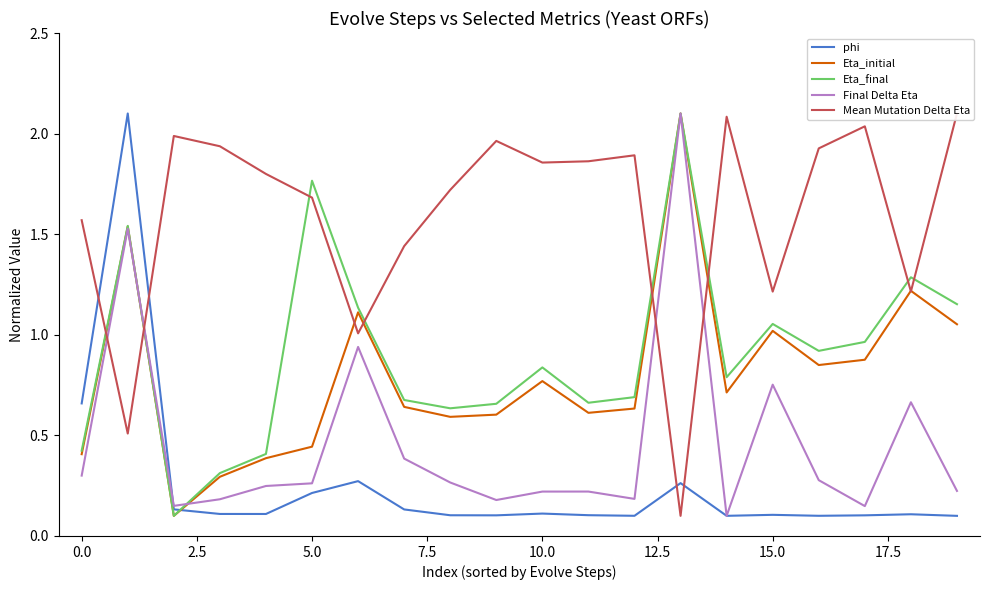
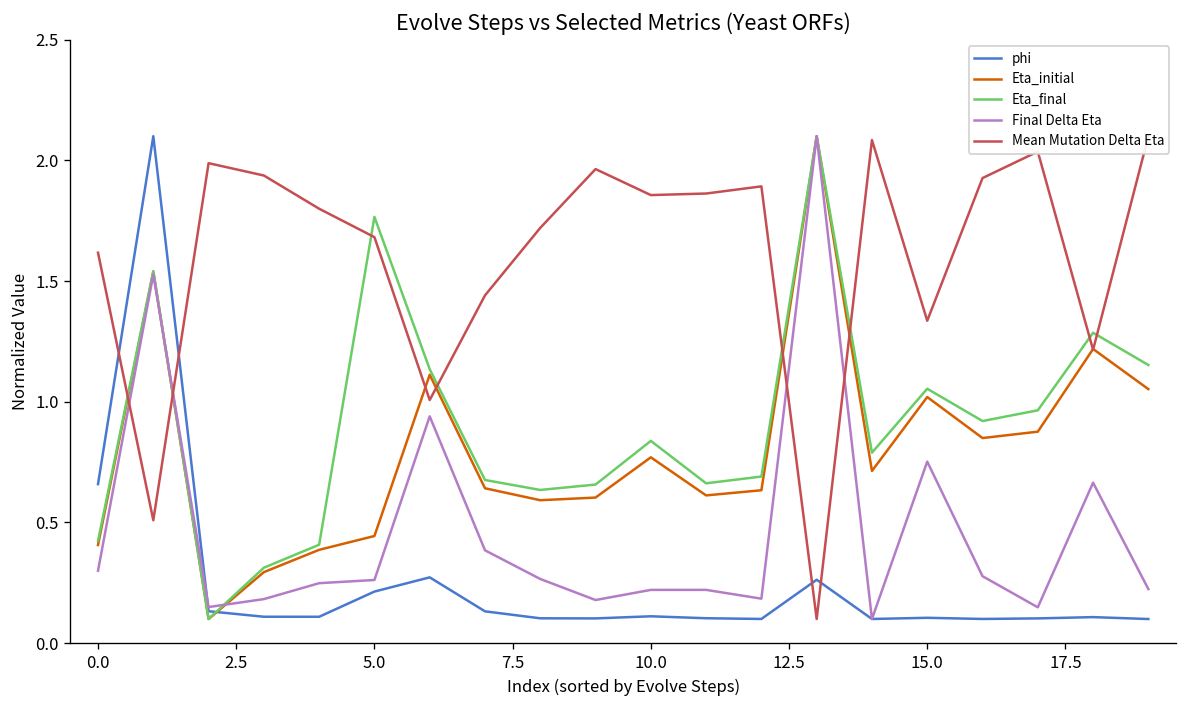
Mean Mutation Delta Eta, 0.0: 1.57 -> 1.62
Mean Mutation Delta Eta, 15.0: 1.21 -> 1.34
